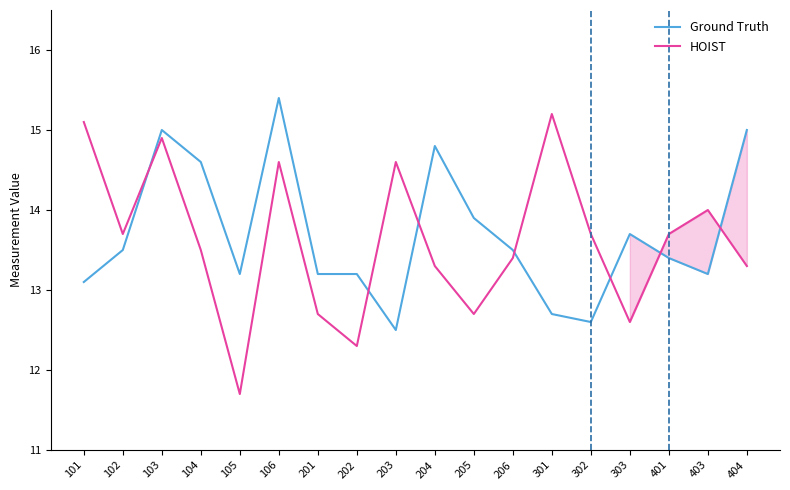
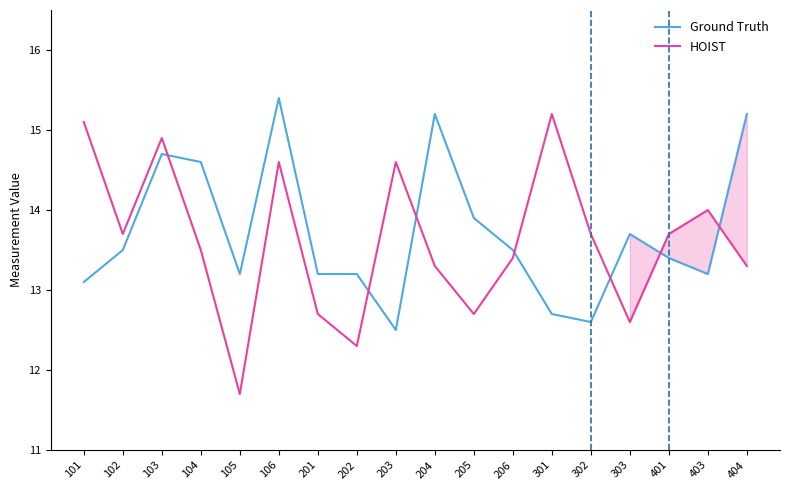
Ground Truth, 103: 15.0 -> 14.7
Ground Truth, 204: 14.8 -> 15.2
Ground Truth, 404: 15.0 -> 15.2
